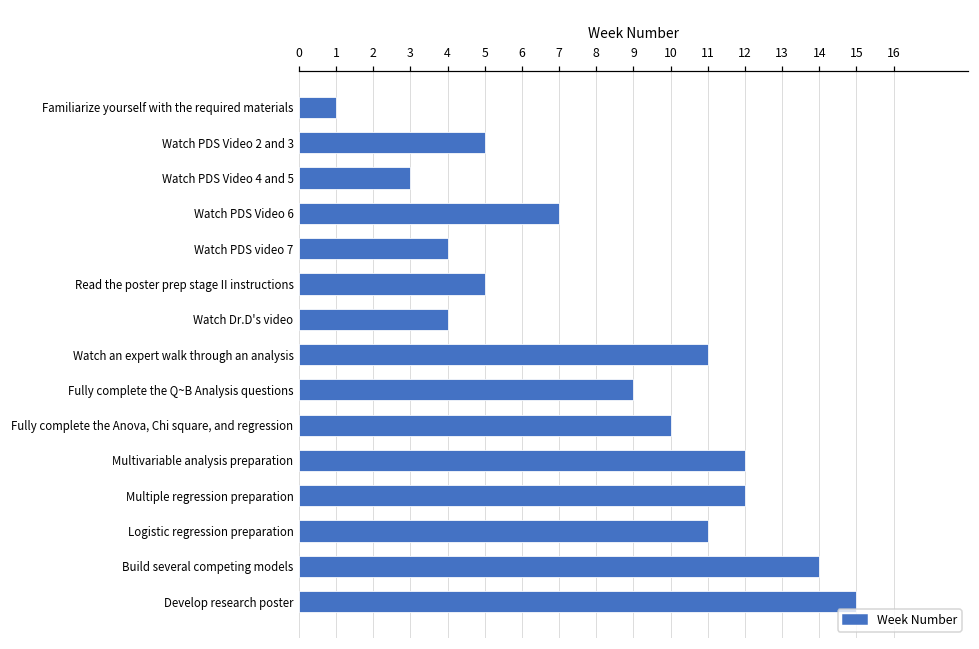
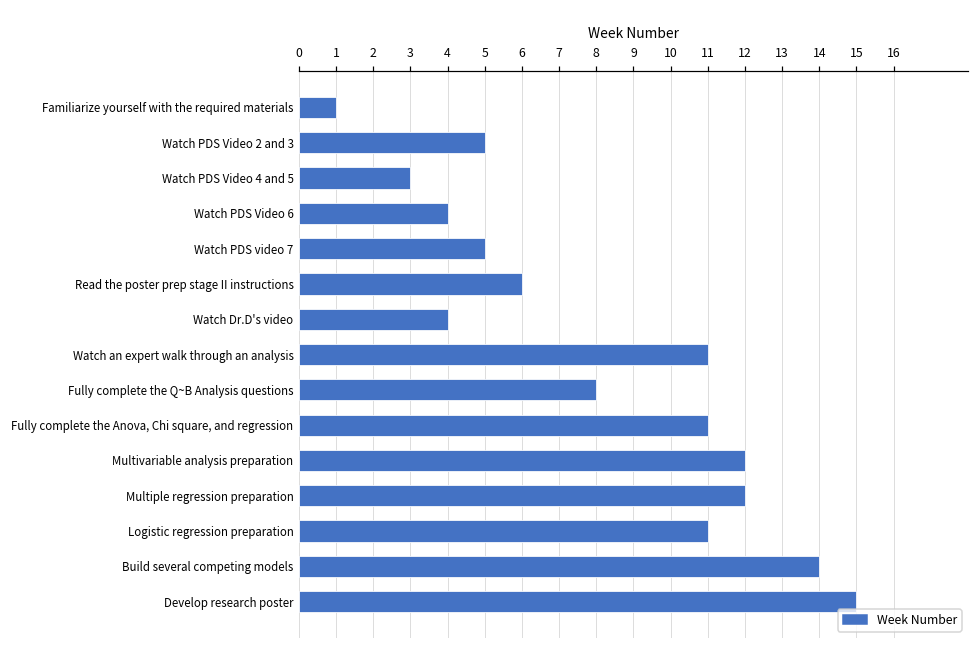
Watch PDS Video 6: 7 -> 4
Watch PDS video 7: 4 -> 5
Read the poster prep stage II instructions: 5 -> 6
Fully complete the Q~B Analysis questions: 9 -> 8
Fully complete the Anova, Chi square, and regression: 10 -> 11
